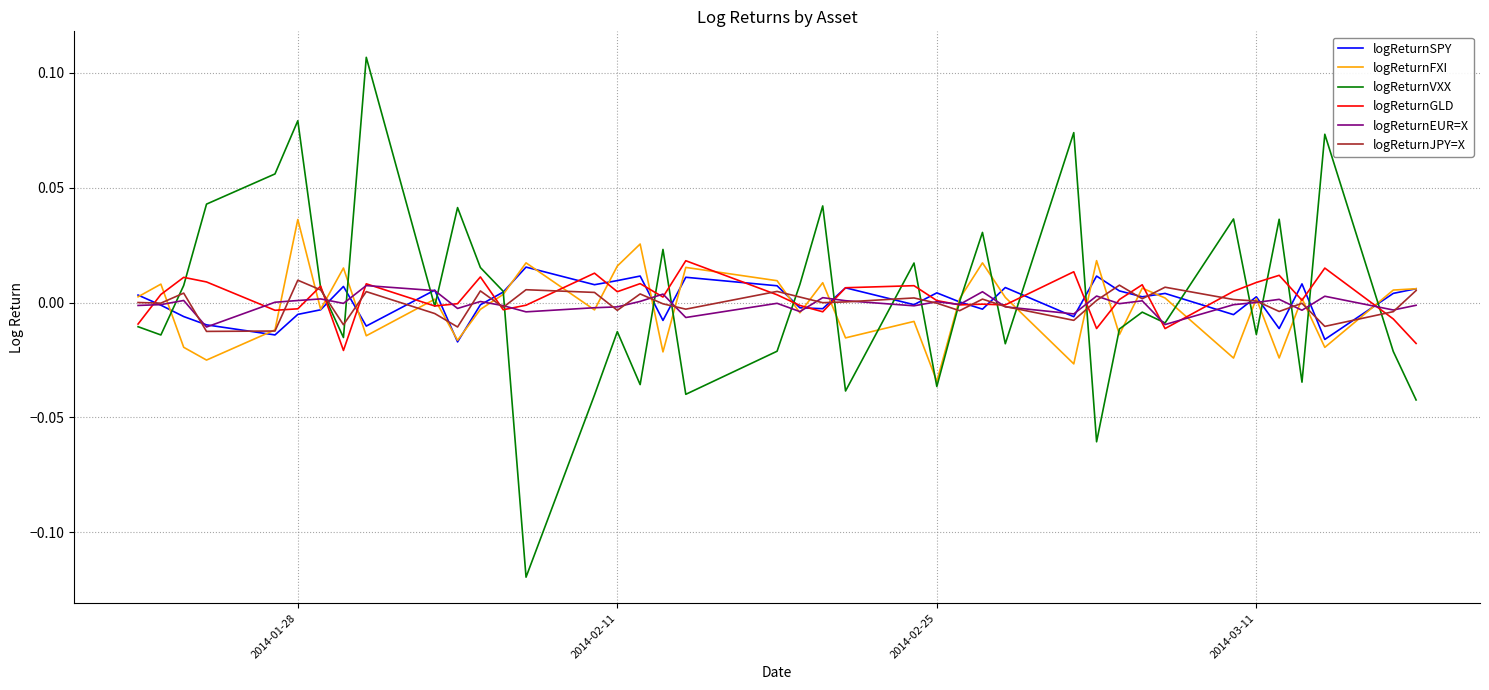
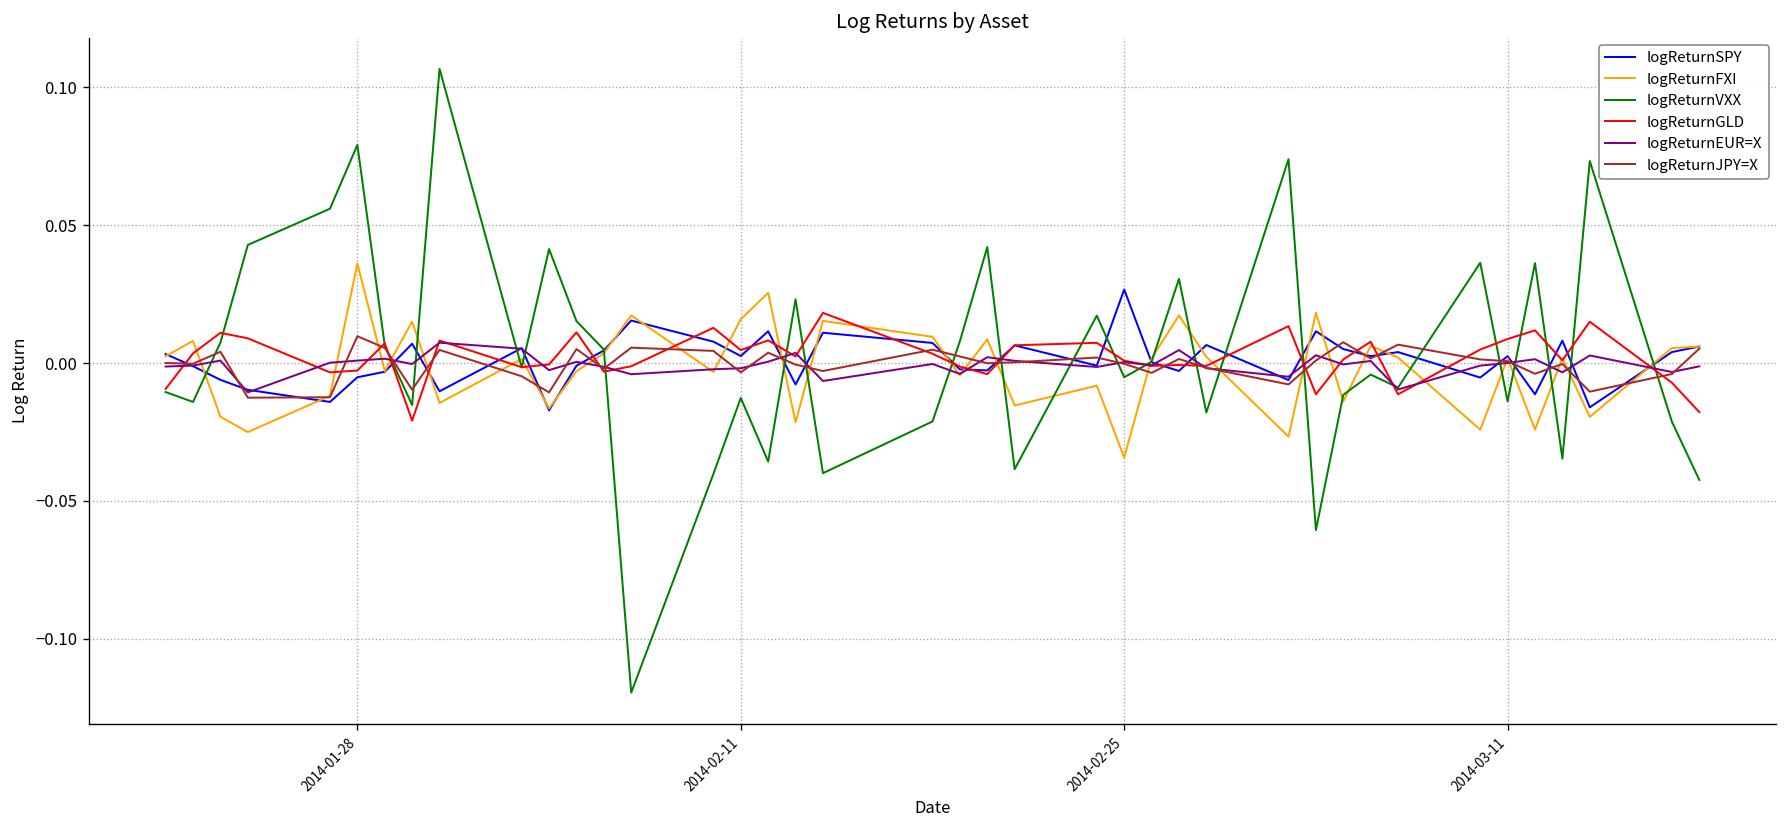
logReturnSPY, 2014-02-11: 0.010 -> 0.003
logReturnSPY, 2014-02-25: 0.004 -> 0.027
logReturnVXX, 2014-02-25: -0.037 -> -0.005
